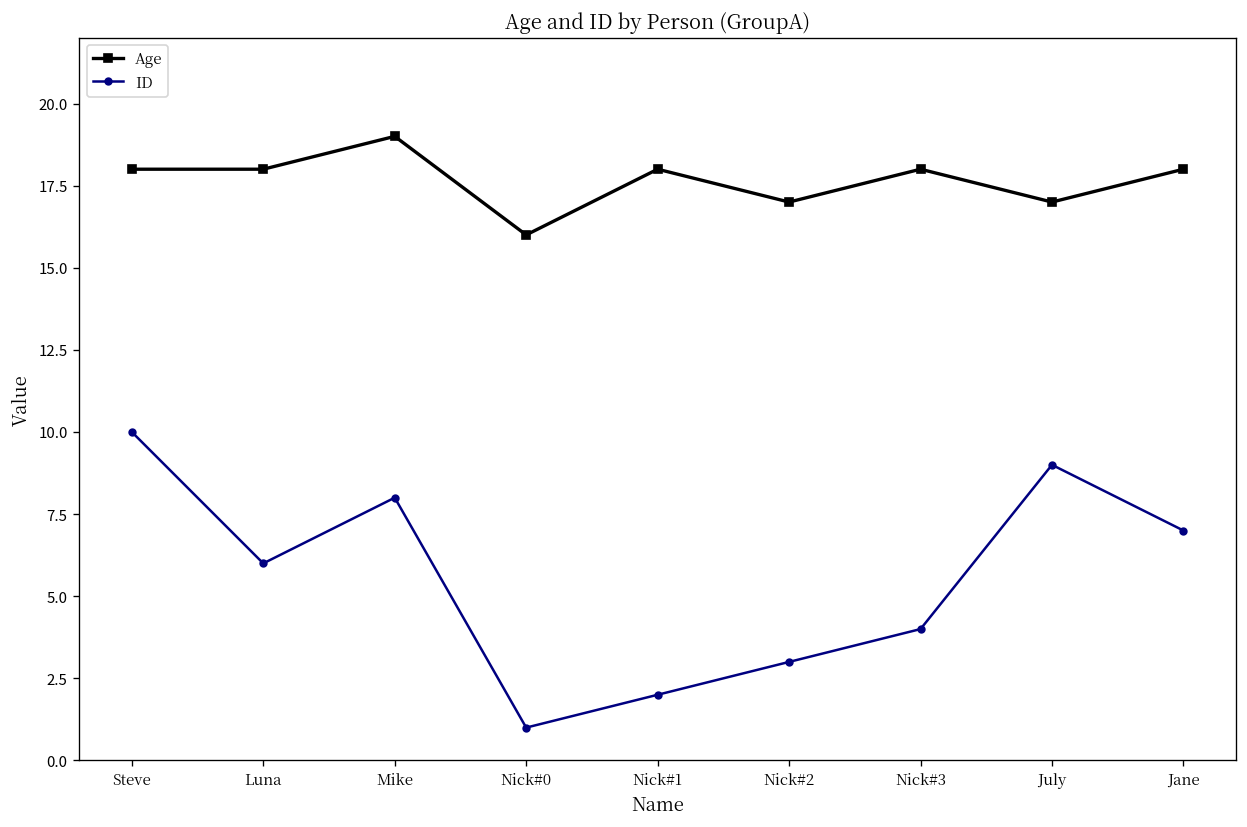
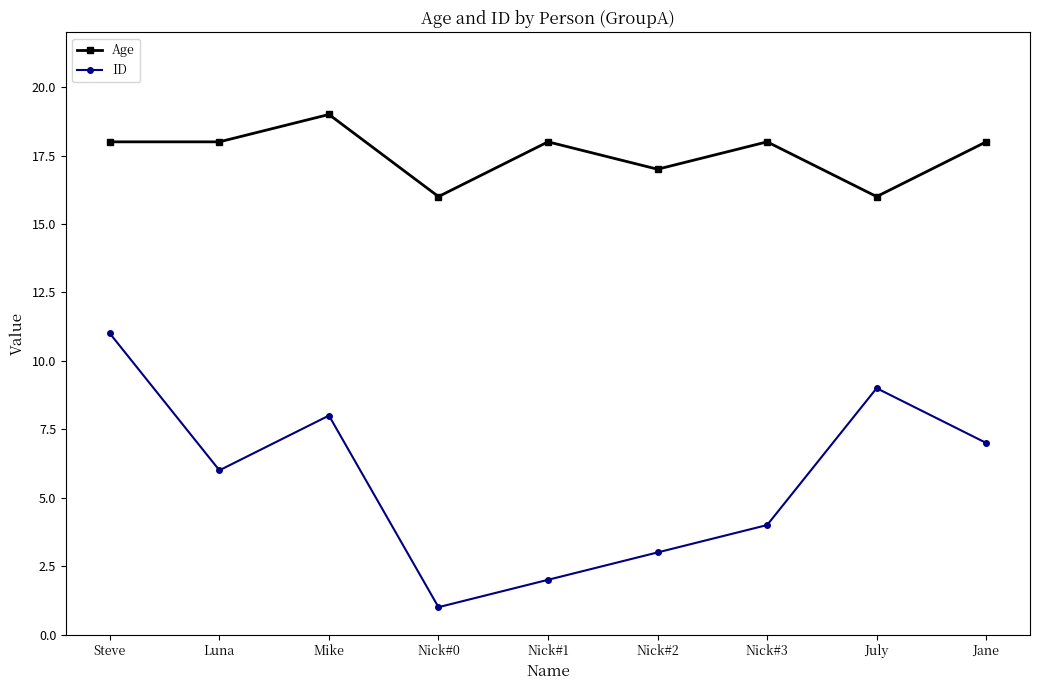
ID, Steve: 10 -> 11
Age, July: 17 -> 16
